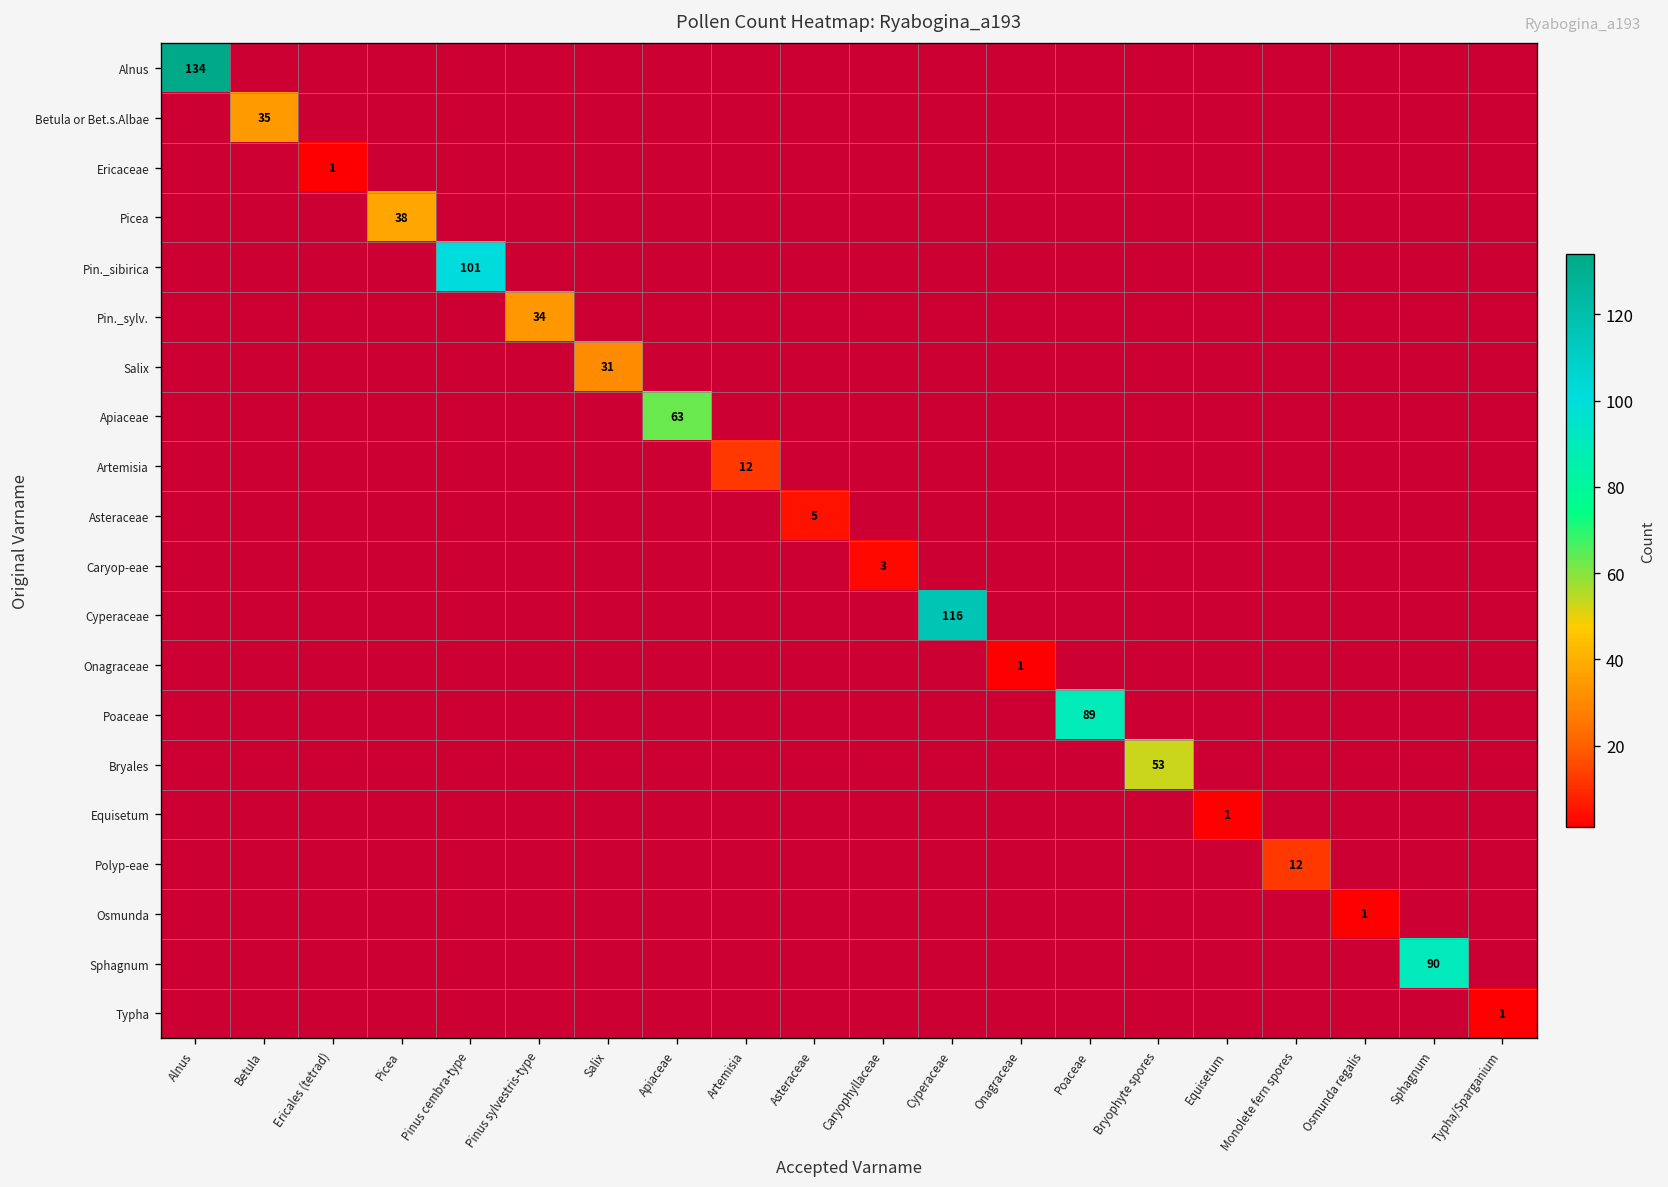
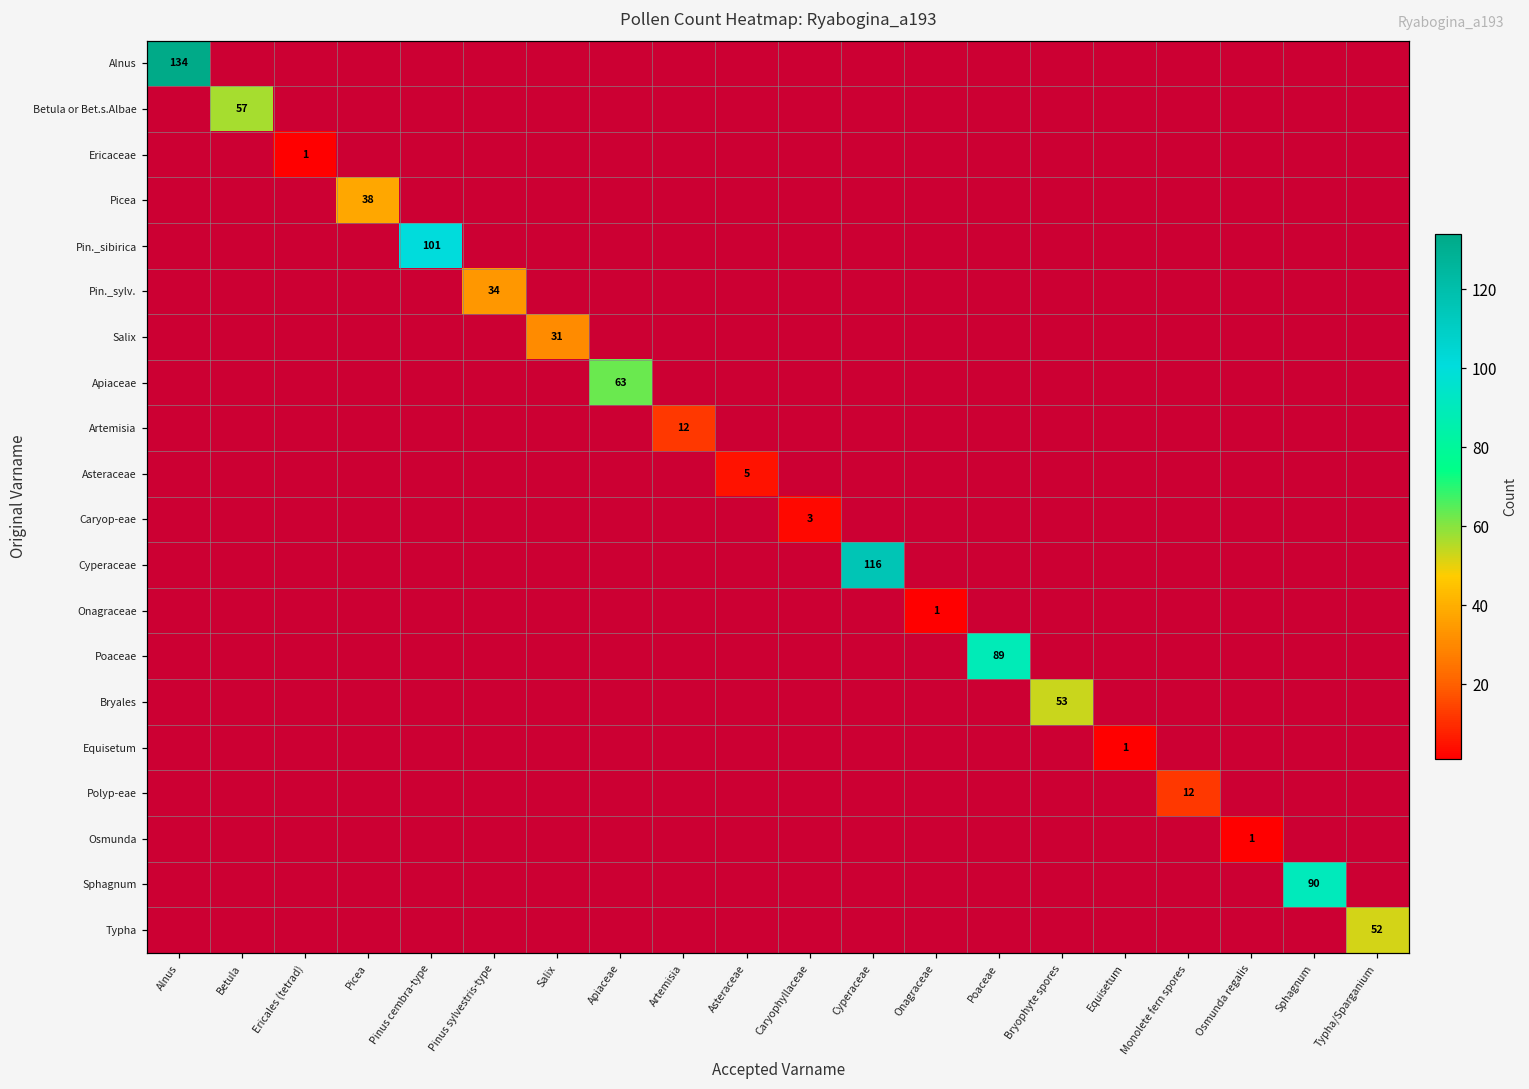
Betula or Bet.s.Albae, Betula: 35 -> 57
Typha, Typha/Sparganium: 1 -> 52
